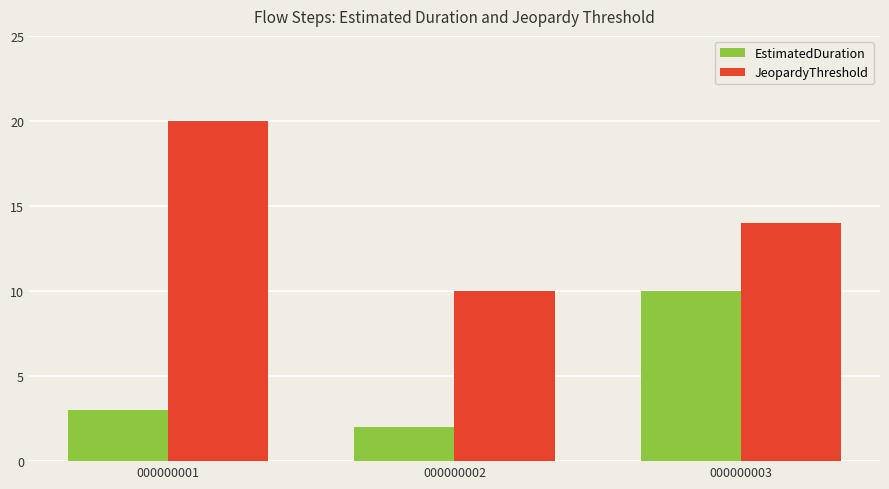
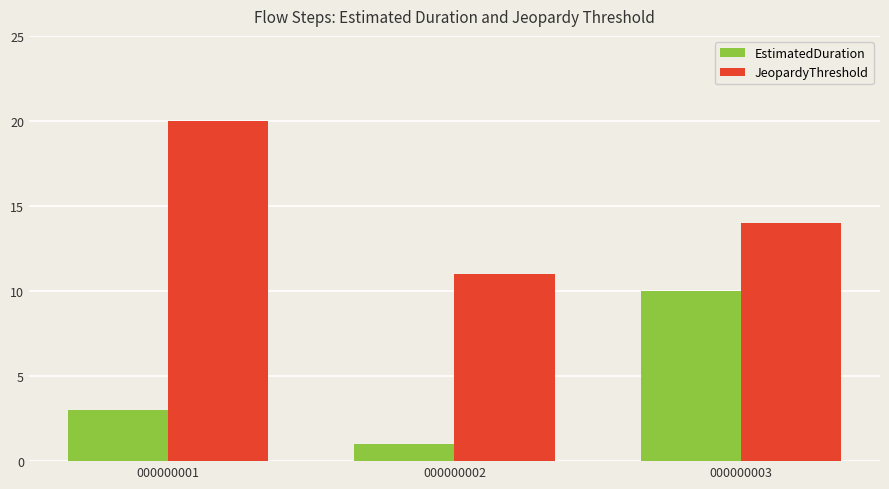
EstimatedDuration, 000000002: 2 -> 1
JeopardyThreshold, 000000002: 10 -> 11
